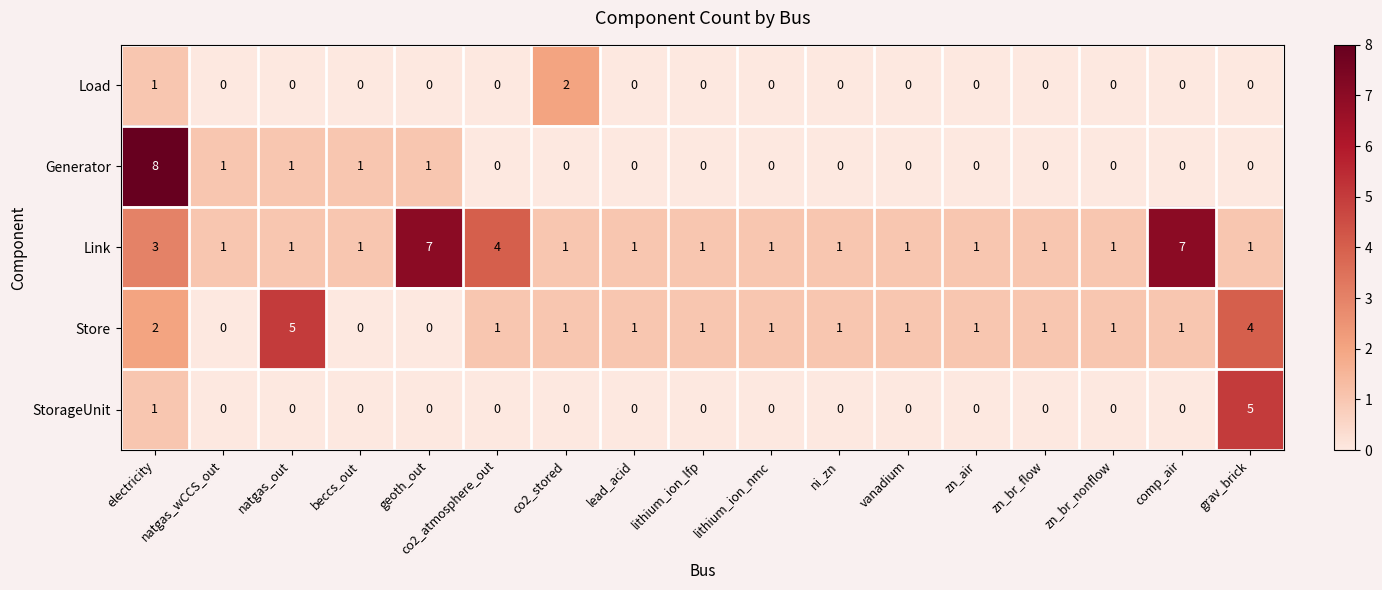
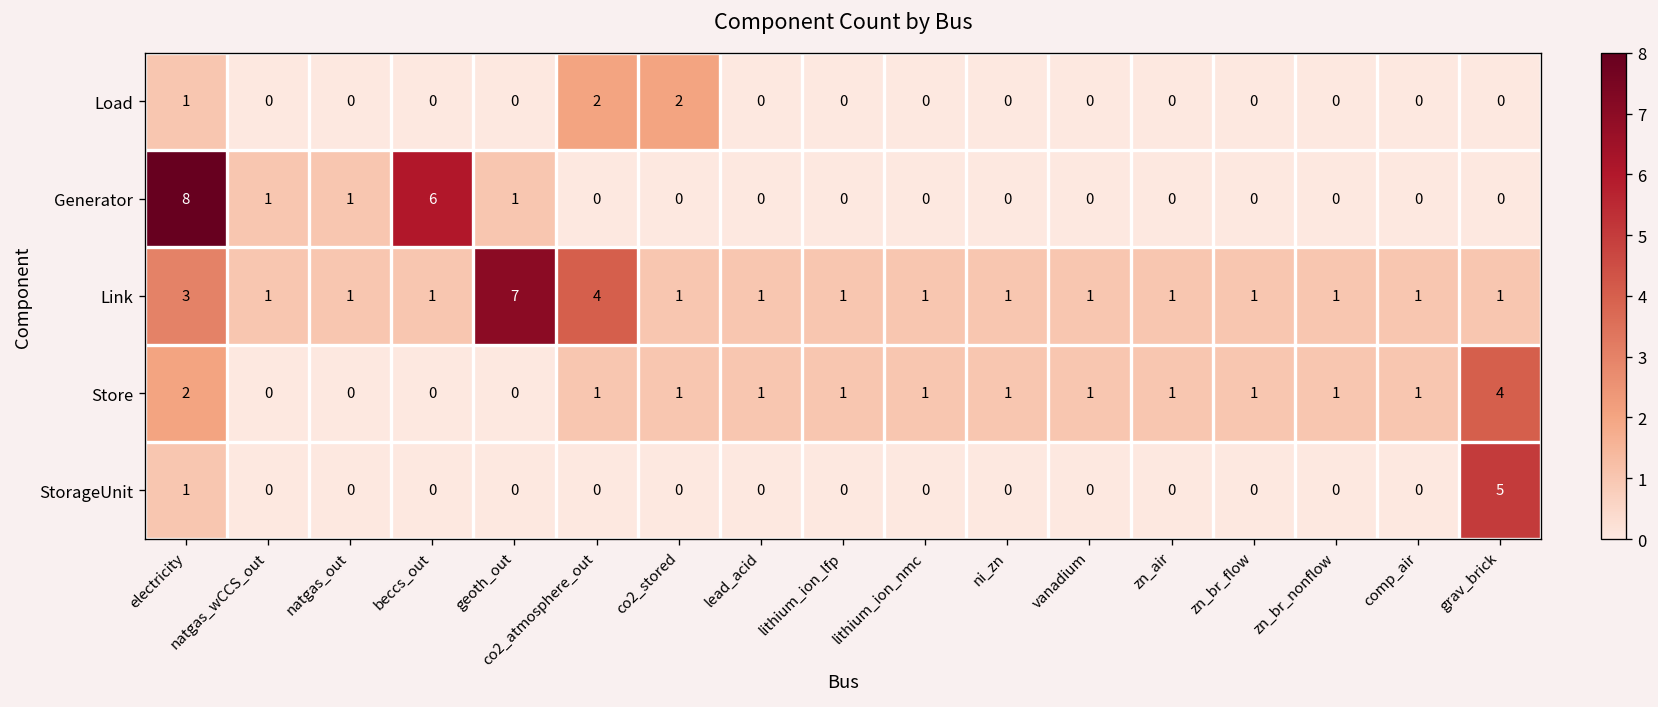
Load, co2_atmosphere_out: 0 -> 2
Generator, beccs_out: 1 -> 6
Link, comp_air: 7 -> 1
Store, natgas_out: 5 -> 0
